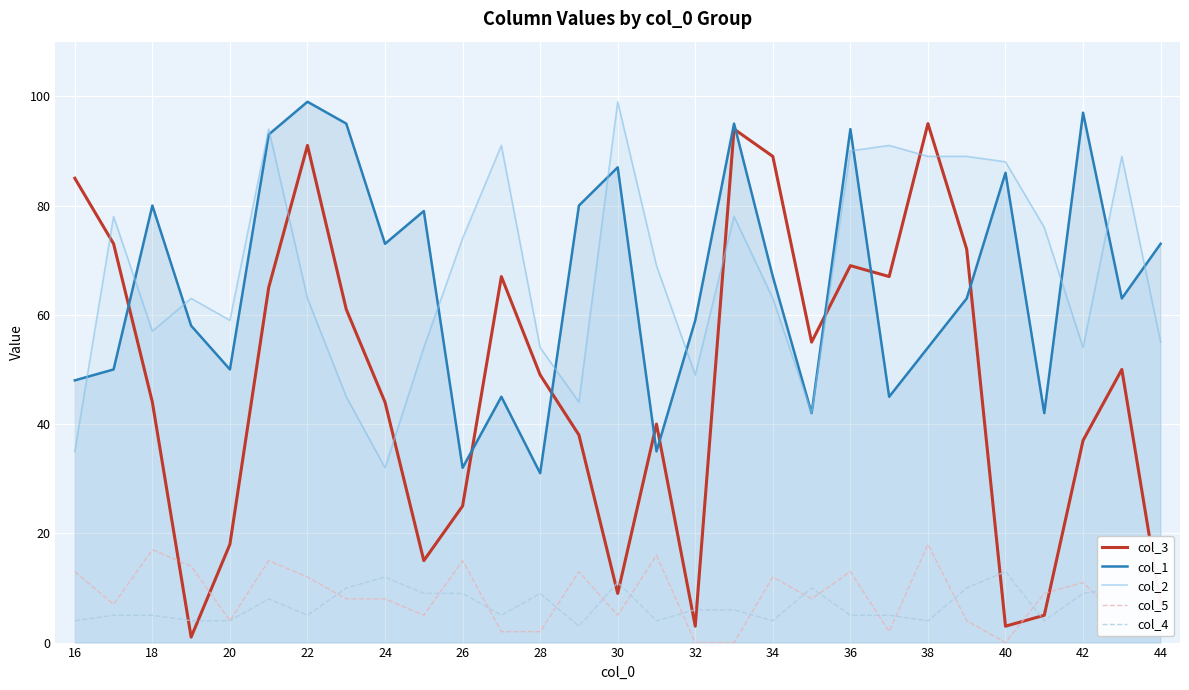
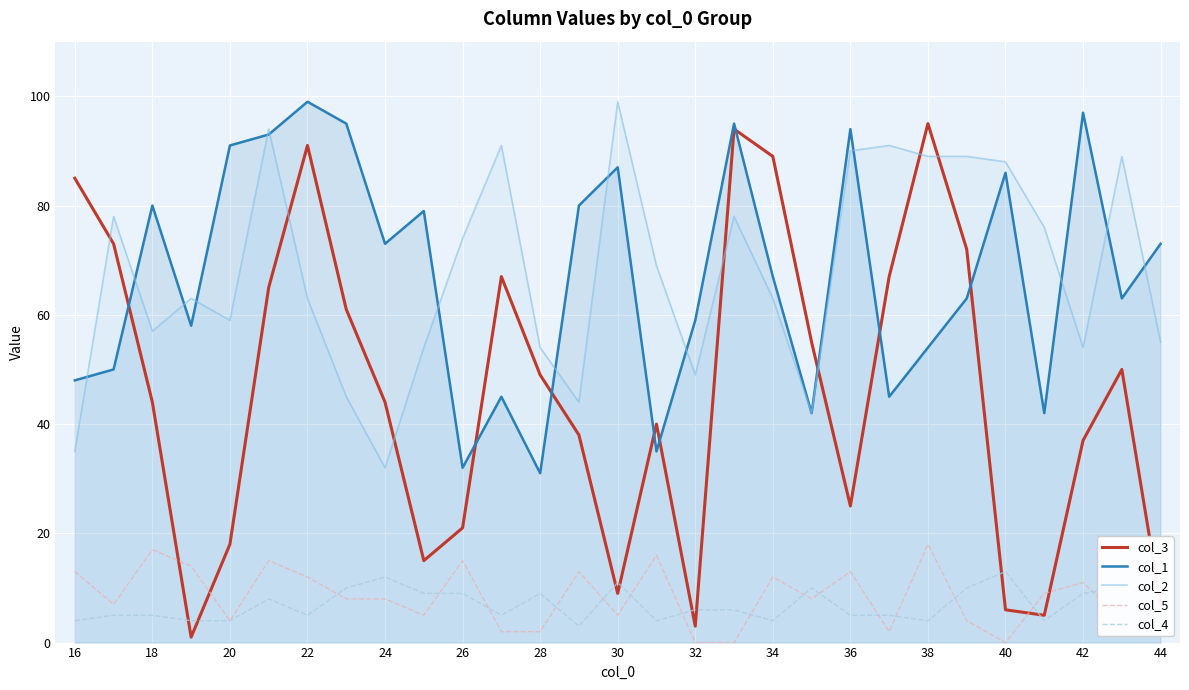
col_1, 20: 50 -> 91
col_3, 26: 25 -> 21
col_3, 36: 69 -> 25
col_3, 40: 3 -> 6
